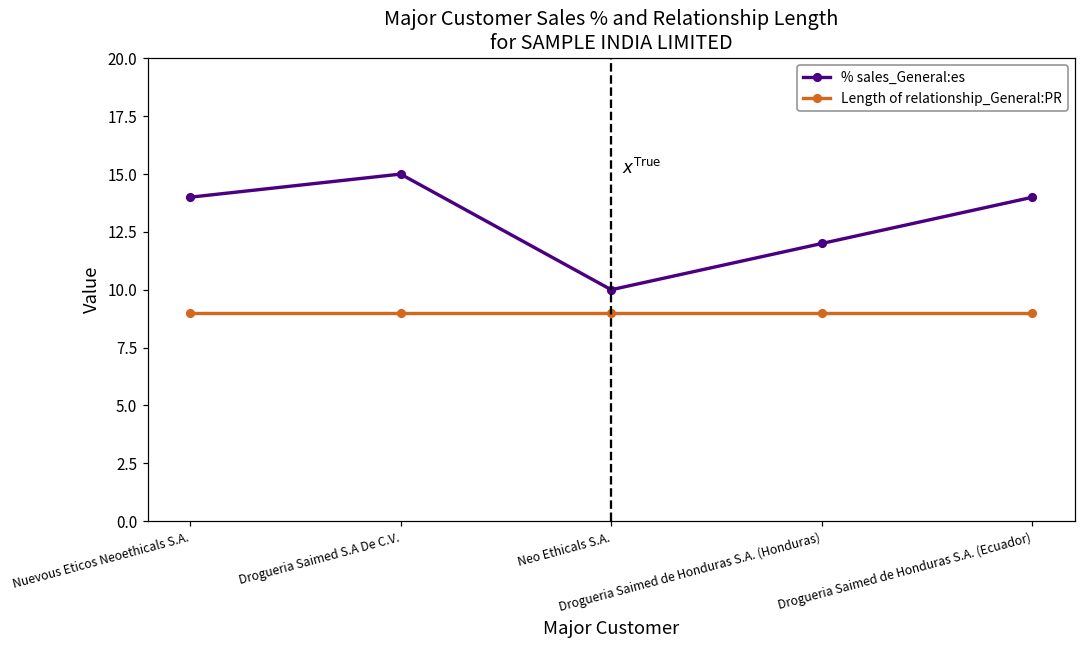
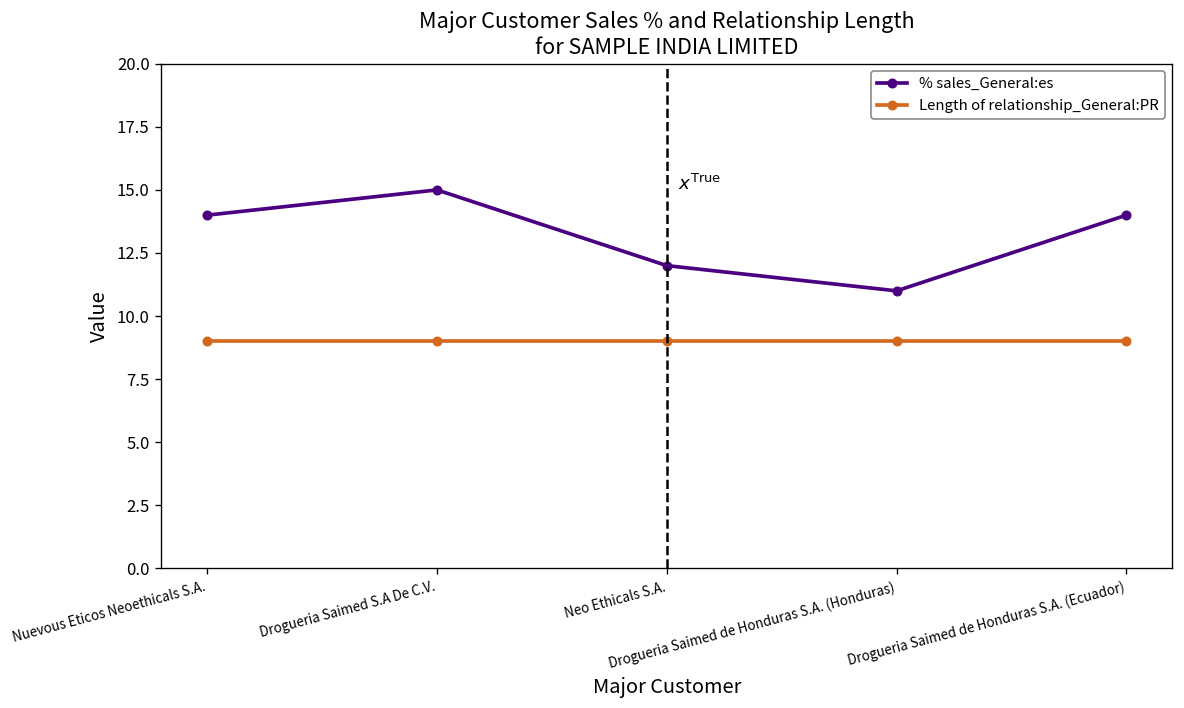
% sales_General:es, Neo Ethicals S.A.: 10 -> 12
% sales_General:es, Drogueria Saimed de Honduras S.A. (Honduras): 12 -> 11
